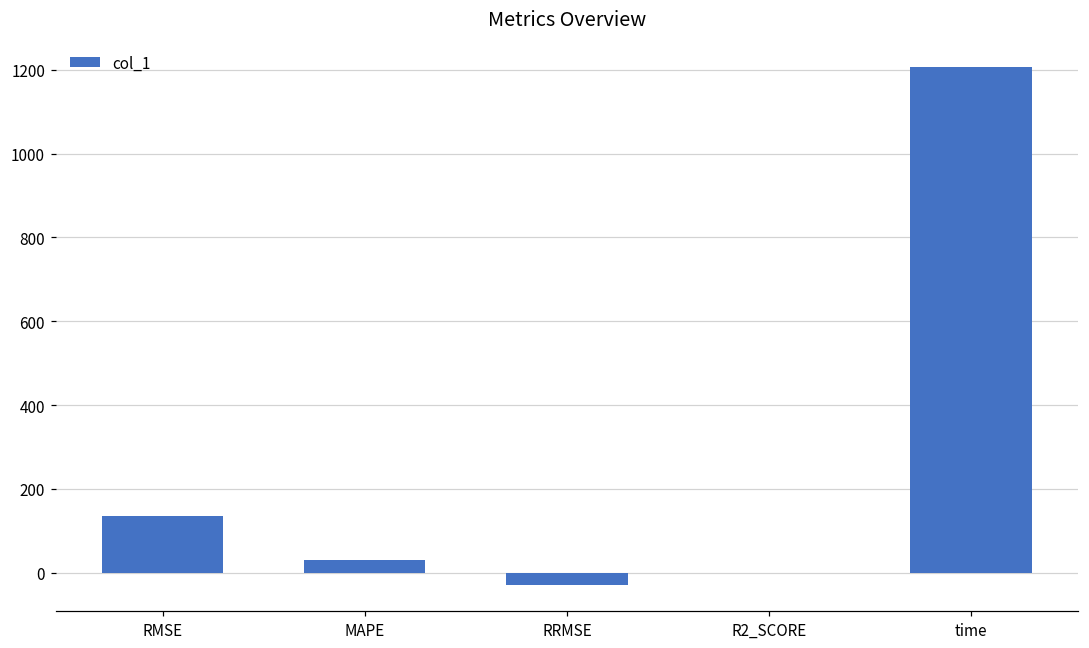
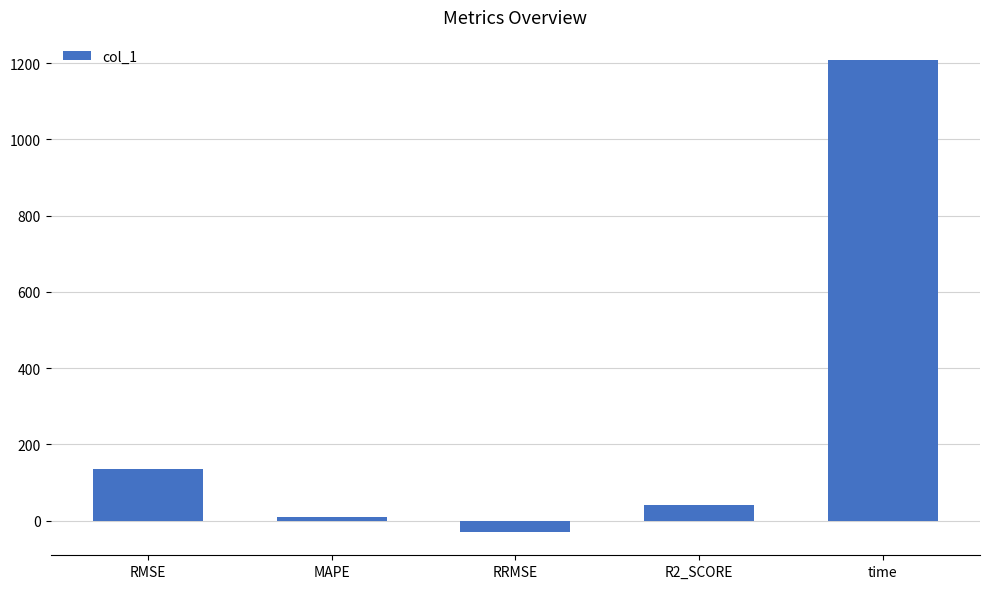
MAPE: 30 -> 10
R2_SCORE: 0 -> 40
